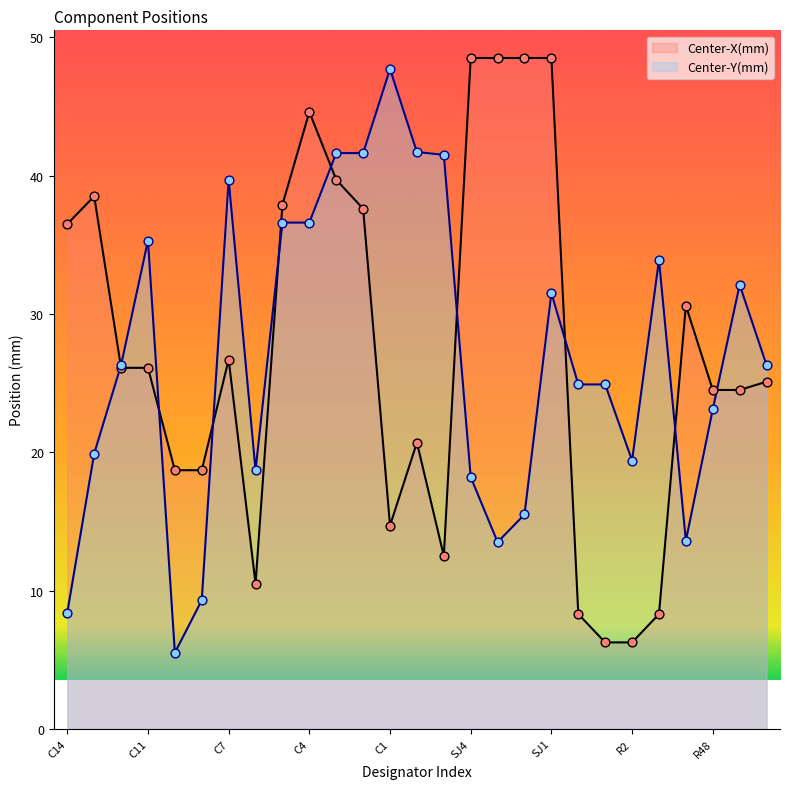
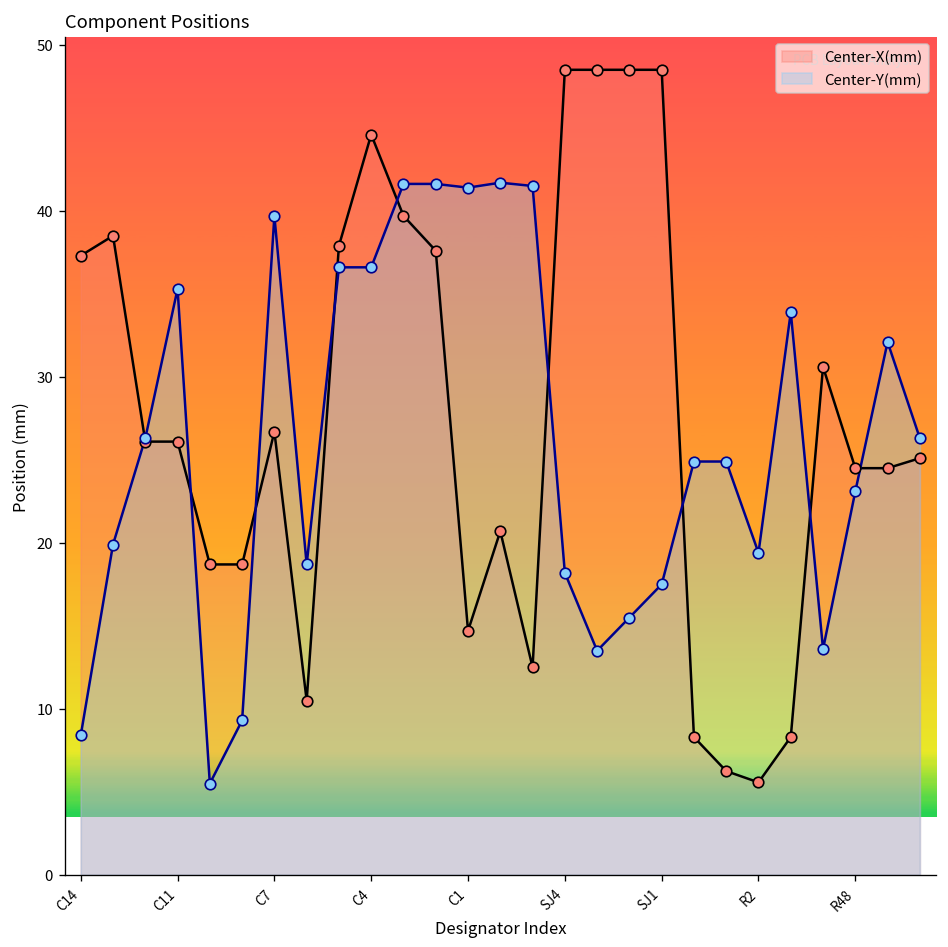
Center-X(mm), C14: 36.5 -> 37.3
Center-Y(mm), C1: 47.7 -> 41.4
Center-Y(mm), SJ1: 31.5 -> 17.5
Center-X(mm), R2: 6.3 -> 5.6
